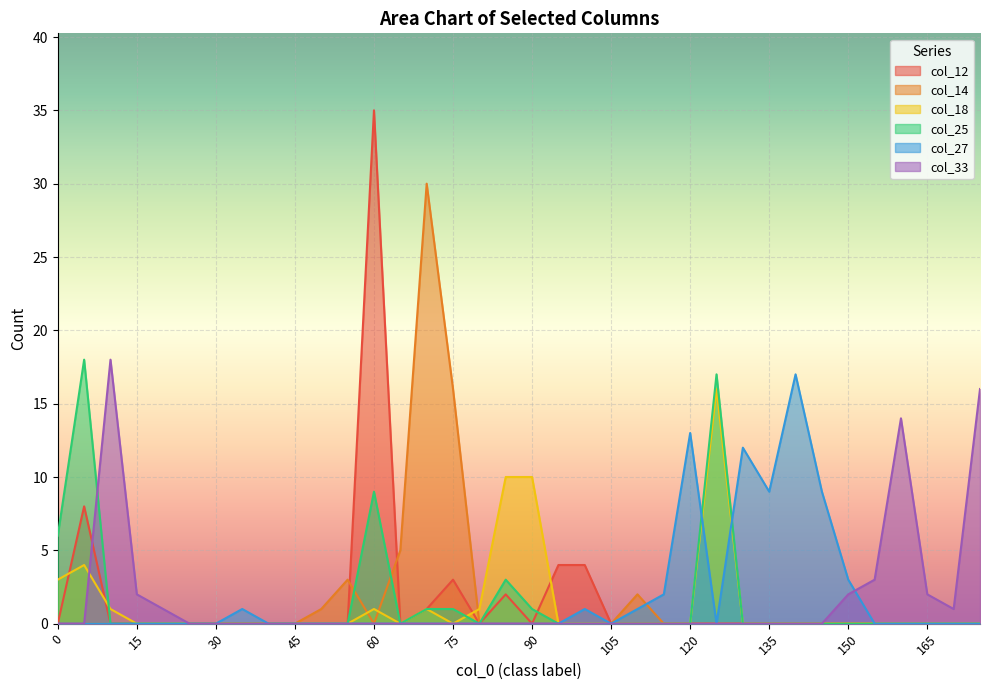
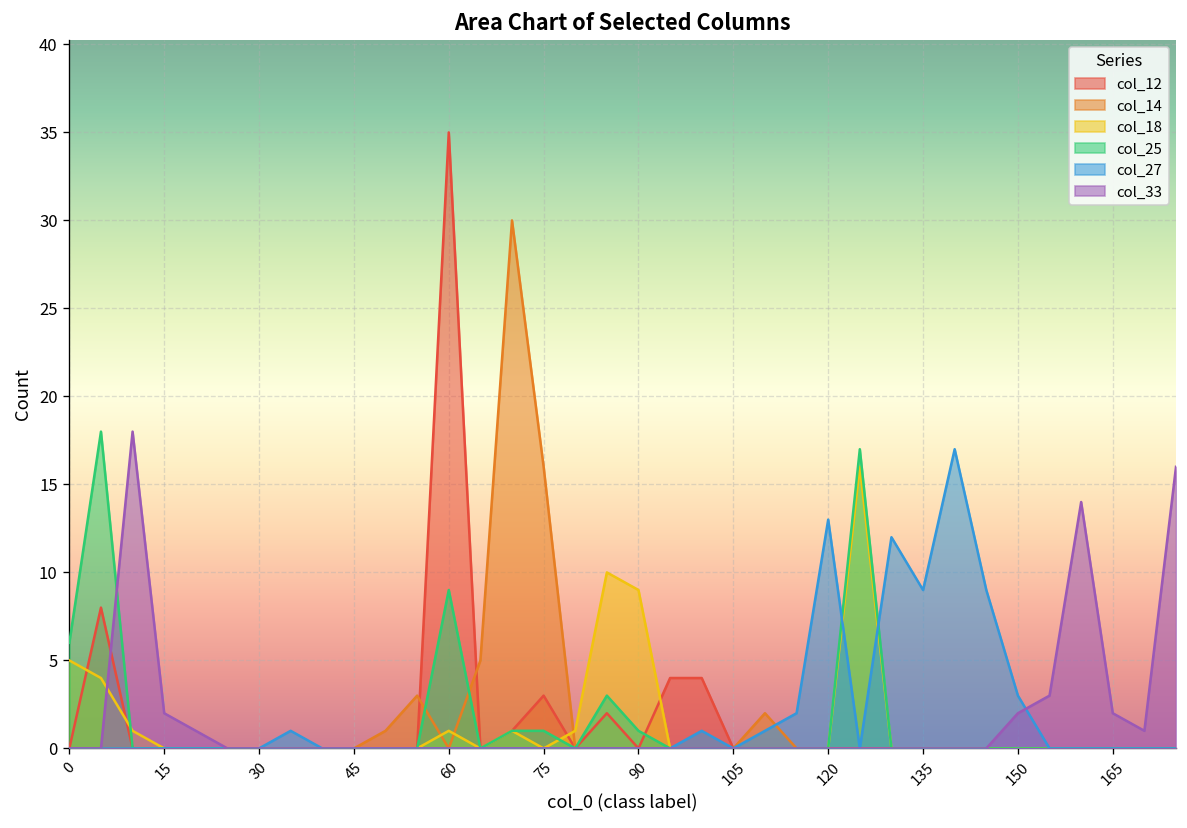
col_18, 0: 3 -> 5
col_18, 90: 10 -> 9
